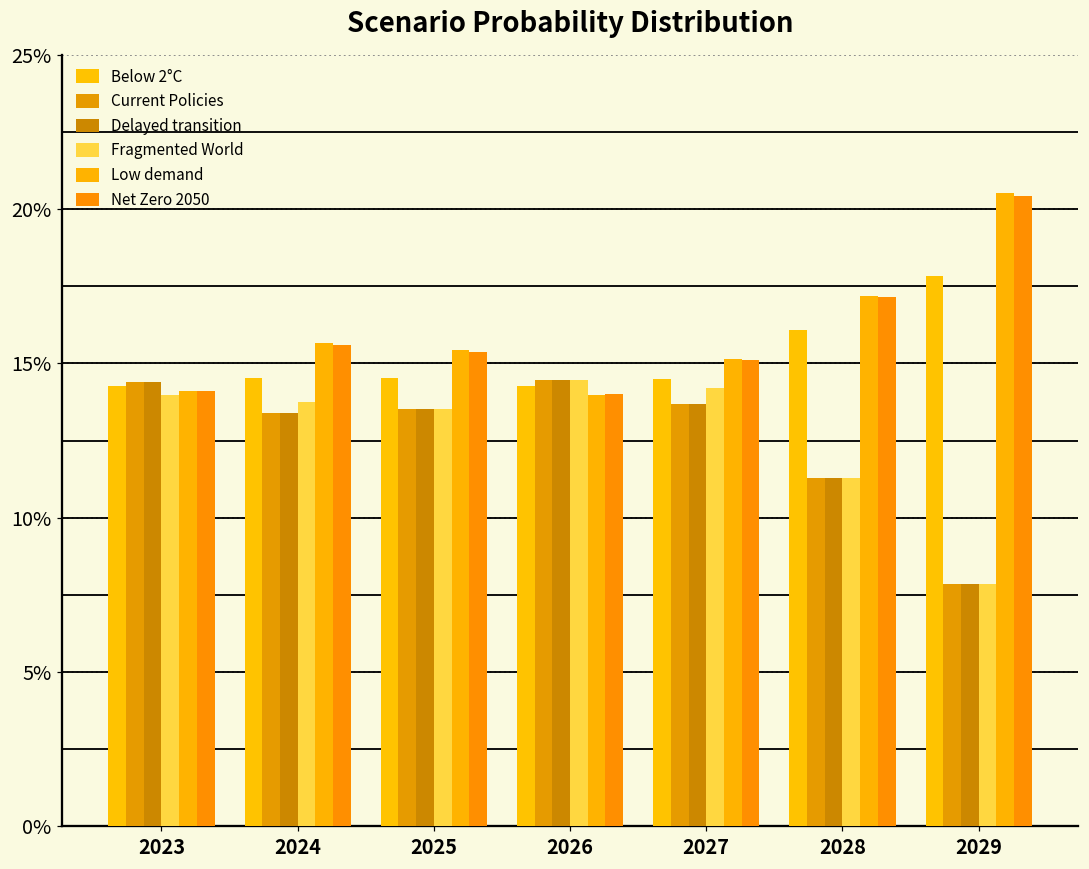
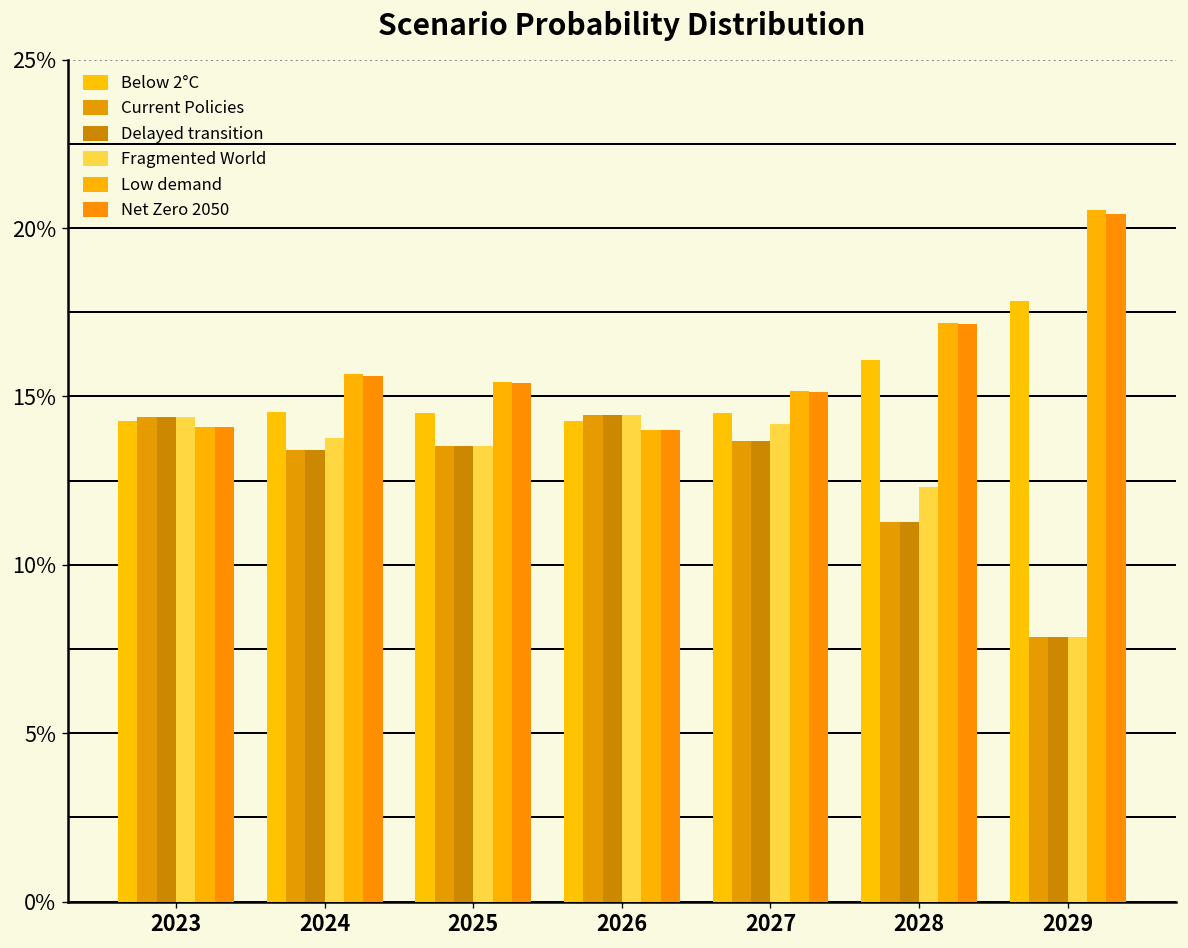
Fragmented World, 2023: 14.0% -> 14.4%
Fragmented World, 2028: 11.3% -> 12.3%
